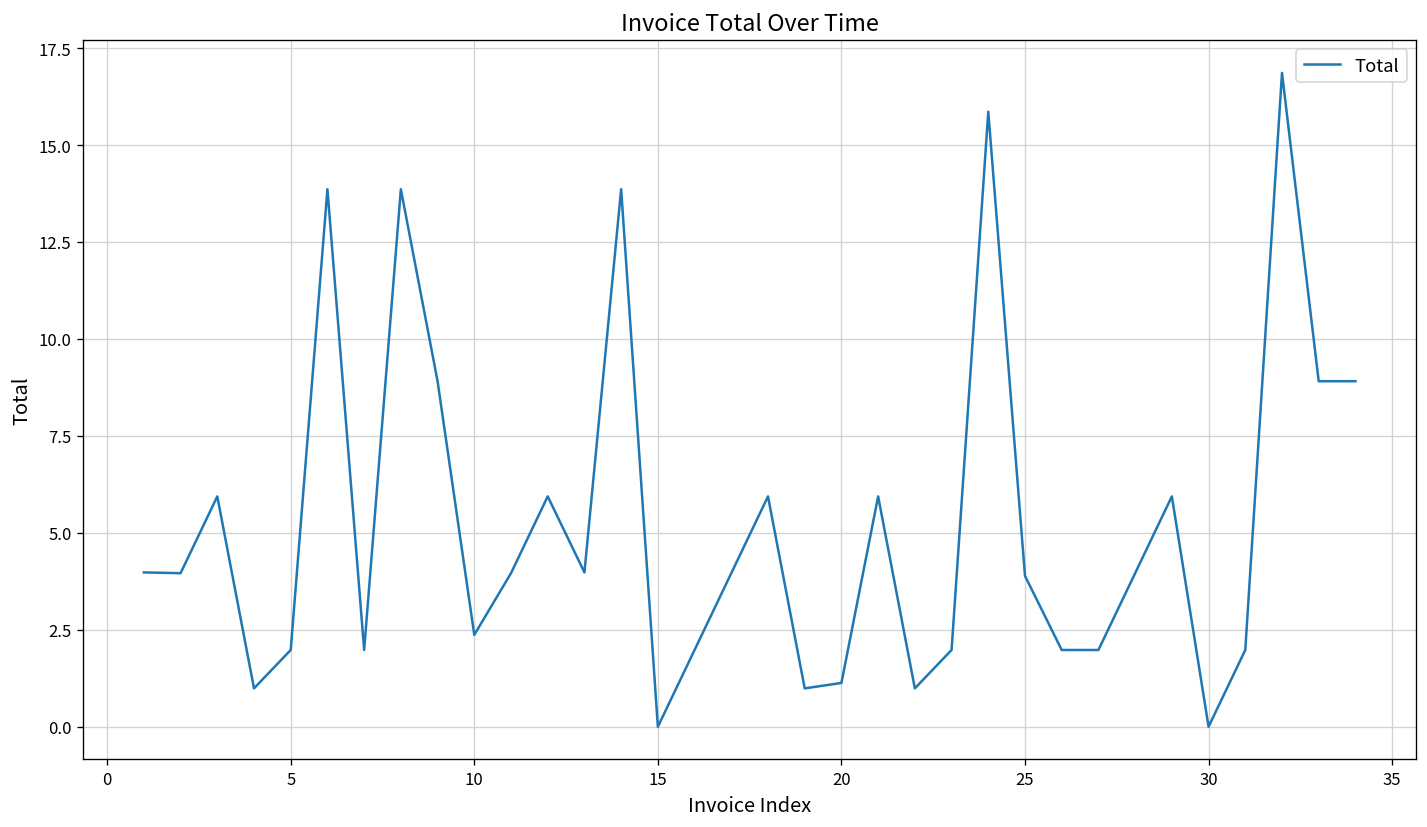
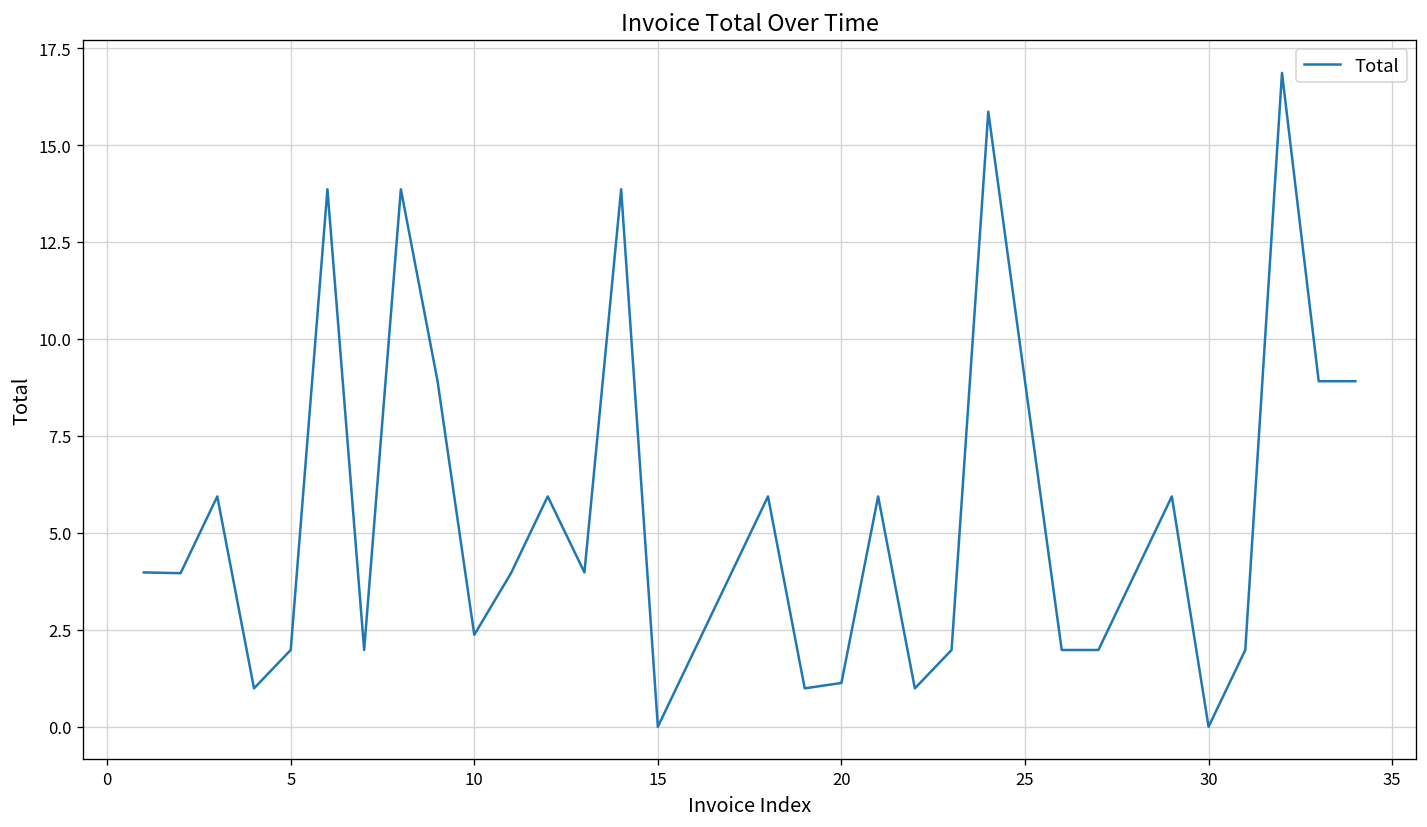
25: 3.9 -> 8.9
